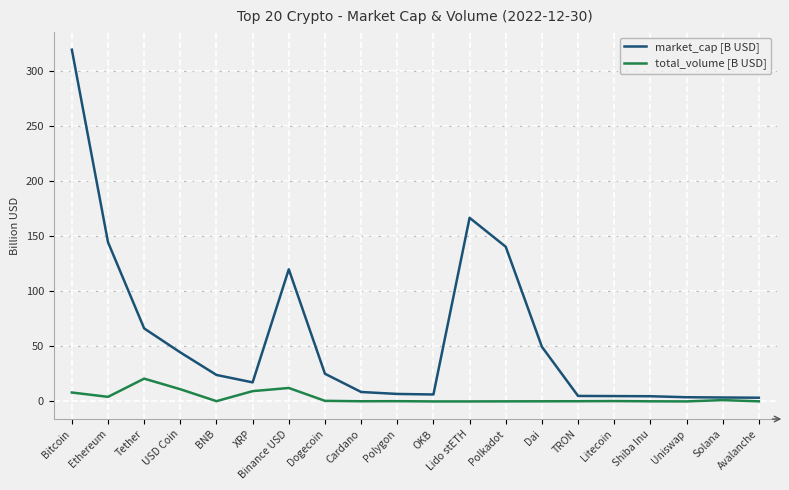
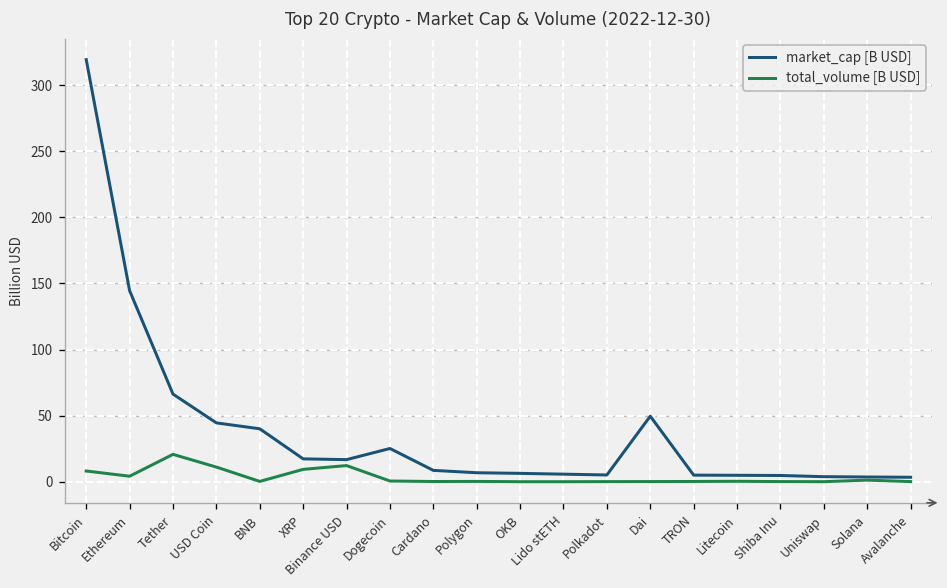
market_cap [B USD], BNB: 24 -> 40
market_cap [B USD], Binance USD: 120 -> 17
market_cap [B USD], Lido stETH: 167 -> 6
market_cap [B USD], Polkadot: 140 -> 5
